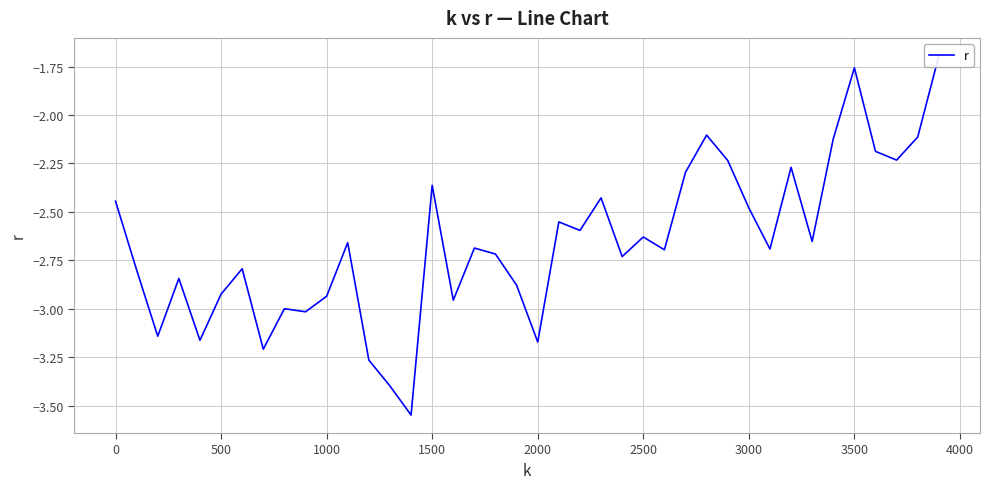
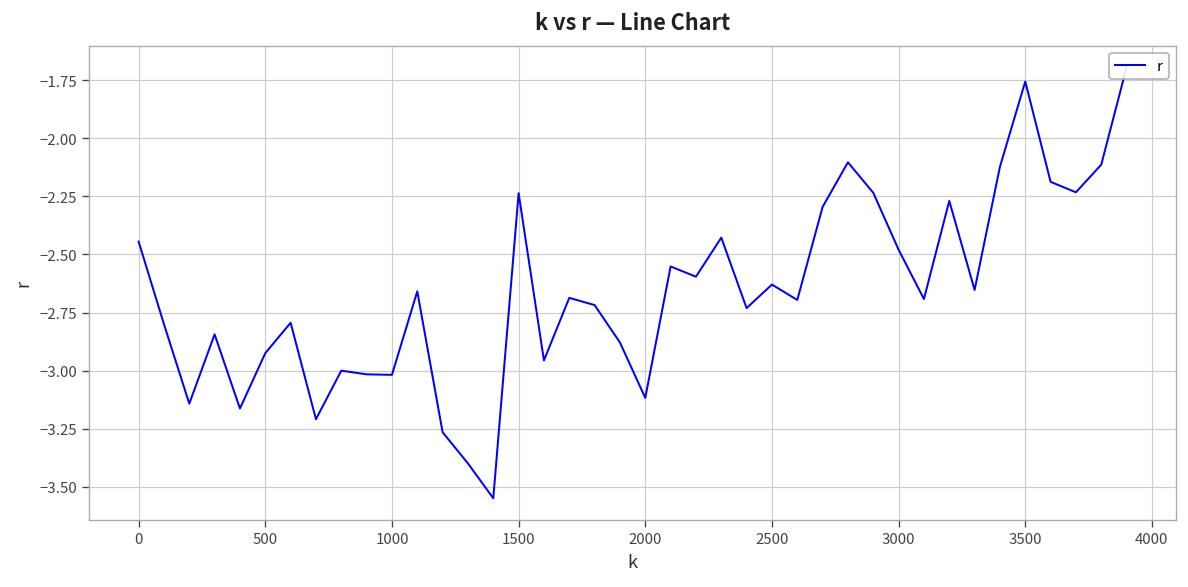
1000: -2.94 -> -3.02
1500: -2.36 -> -2.24
2000: -3.17 -> -3.12
